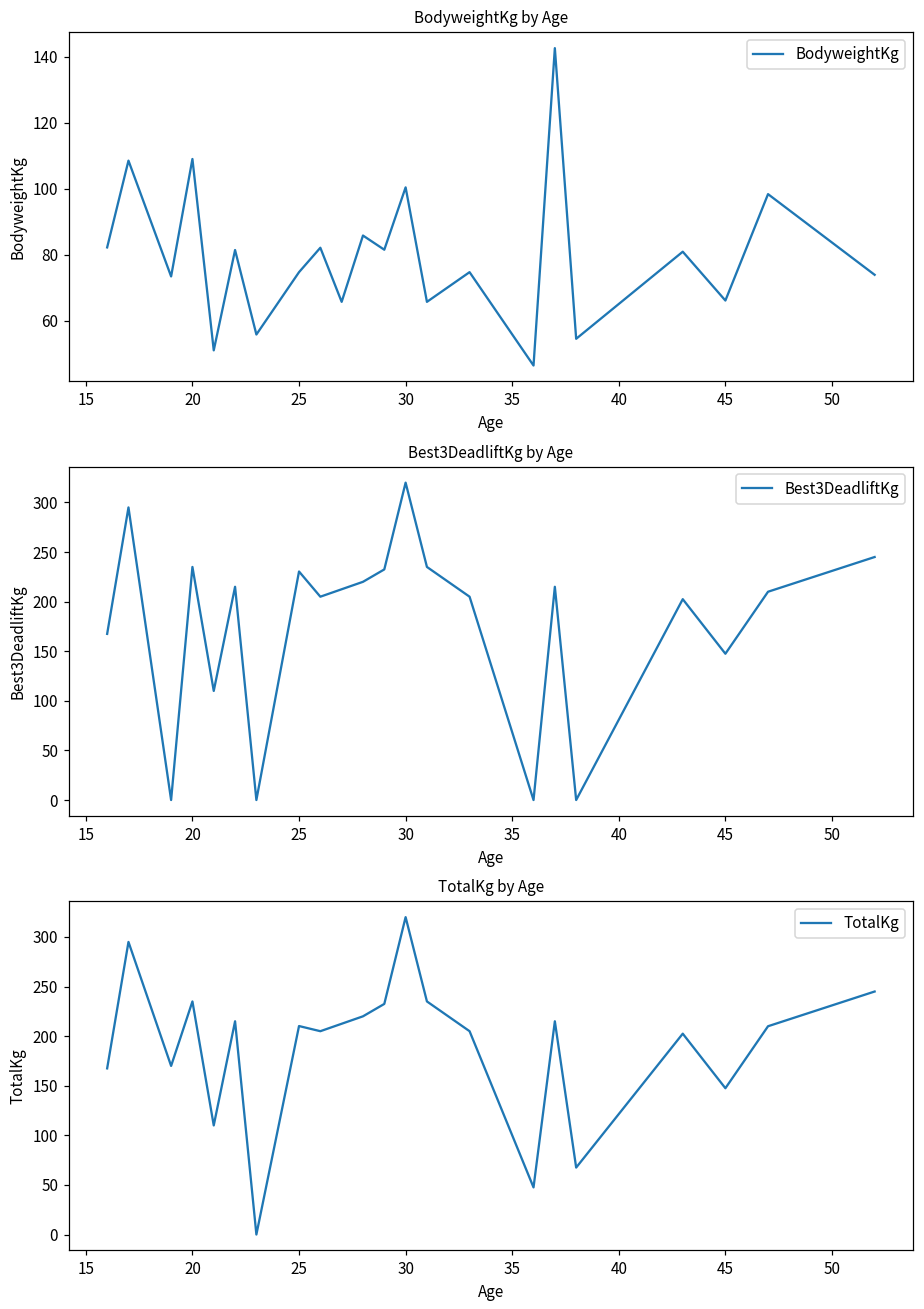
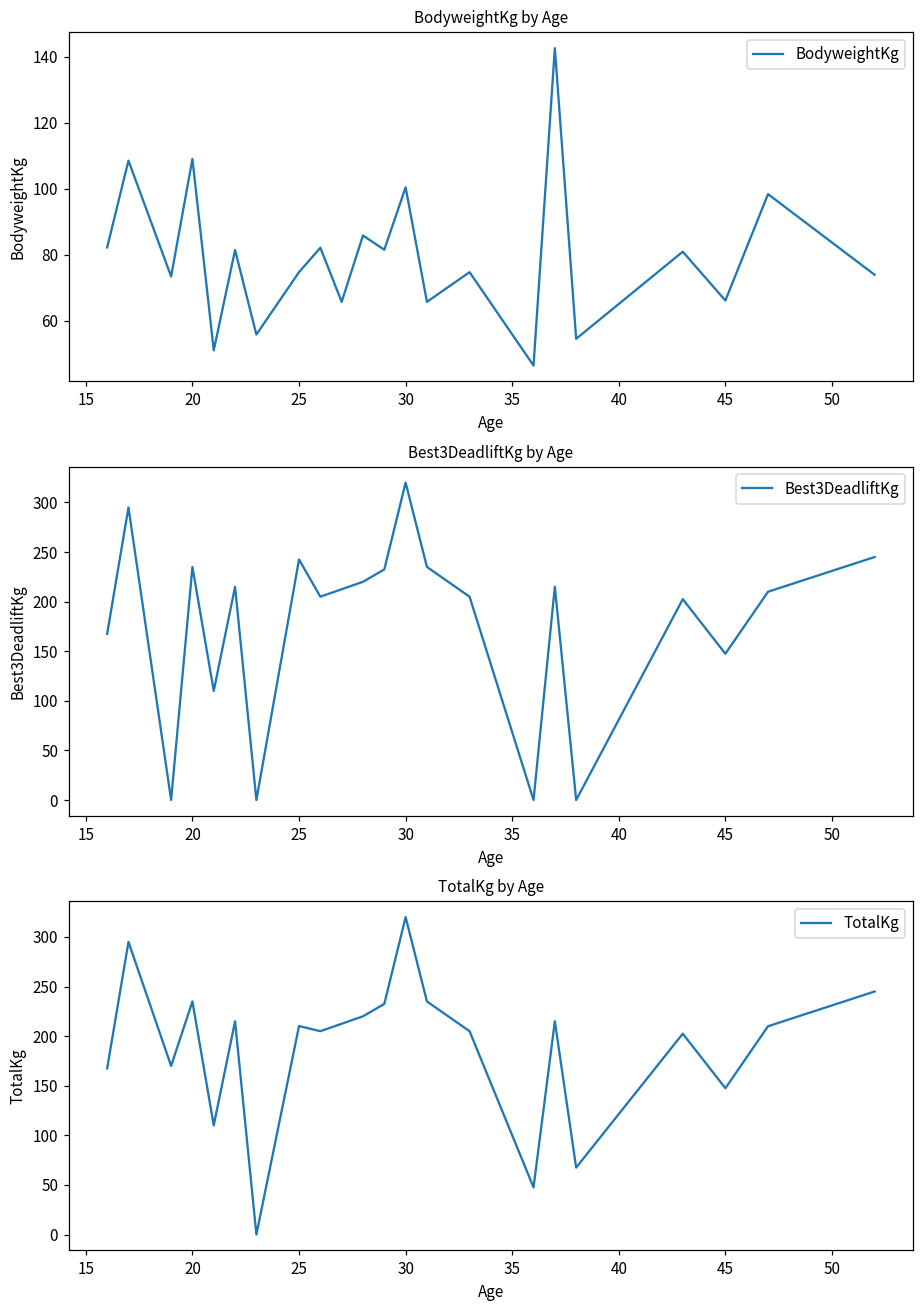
Best3DeadliftKg by Age, 25: 230 -> 240
